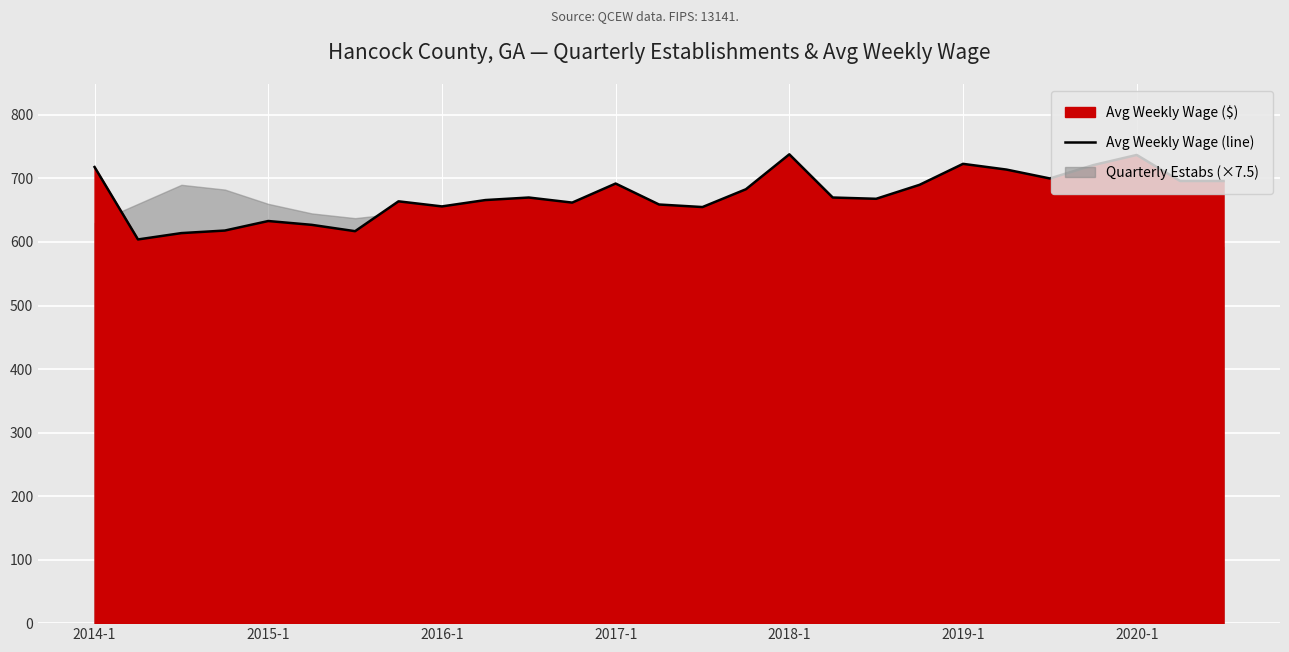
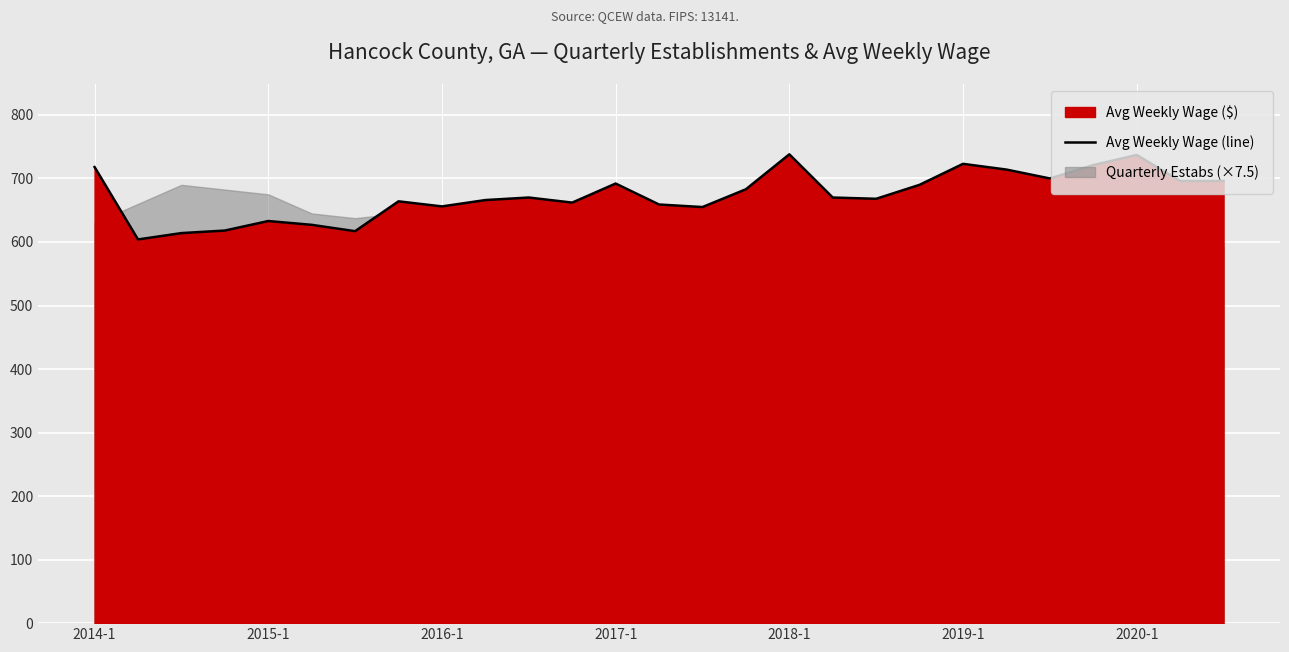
Quarterly Estabs (×7.5), 2015-1: 660 -> 680
